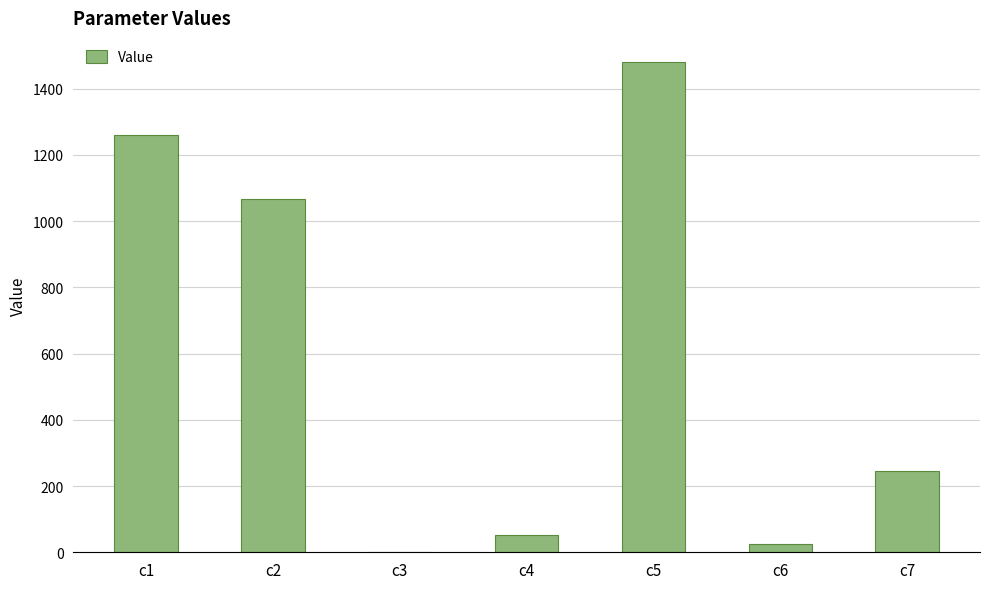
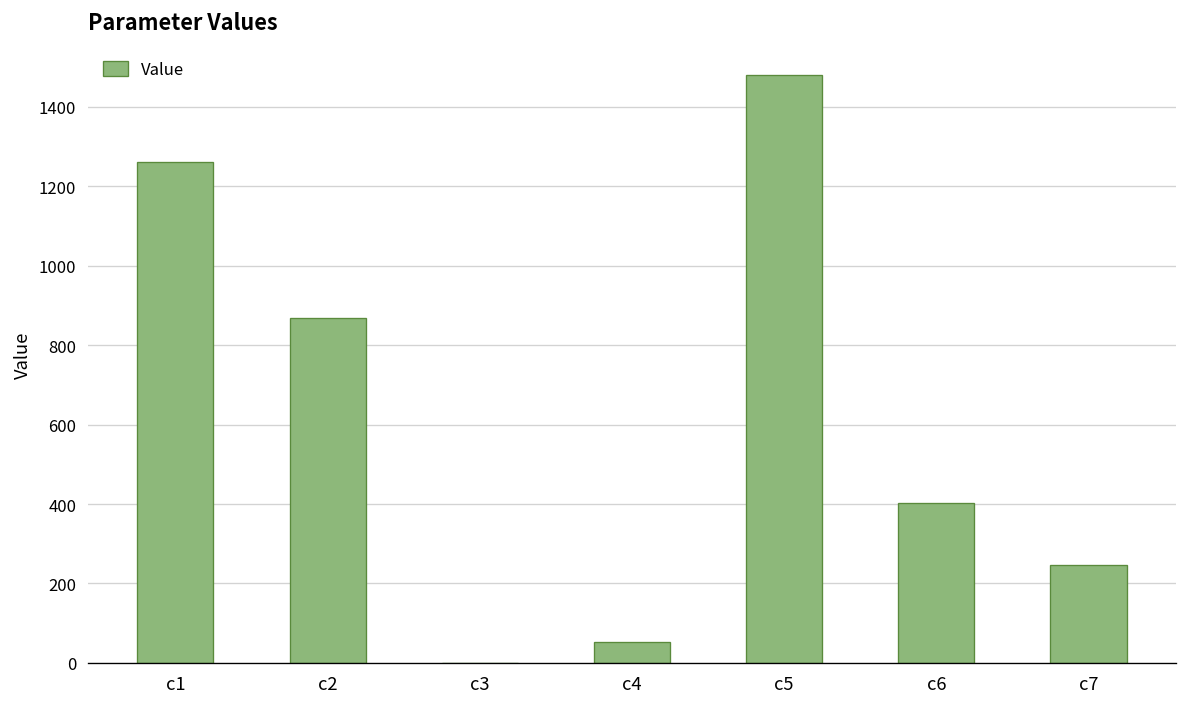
c2: 1070 -> 870
c6: 30 -> 400
